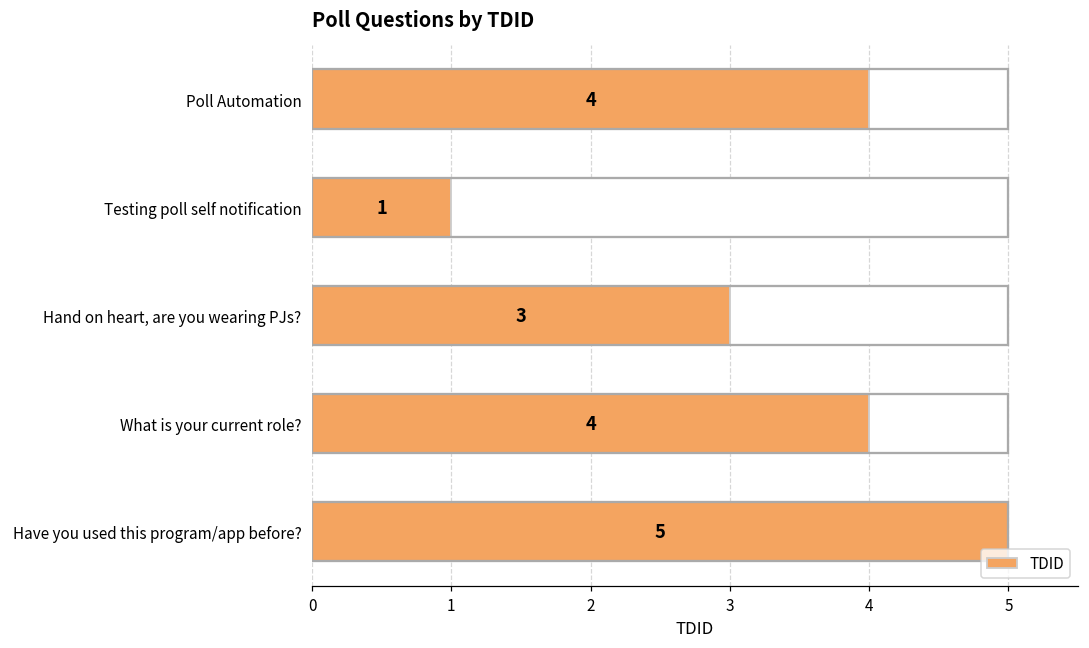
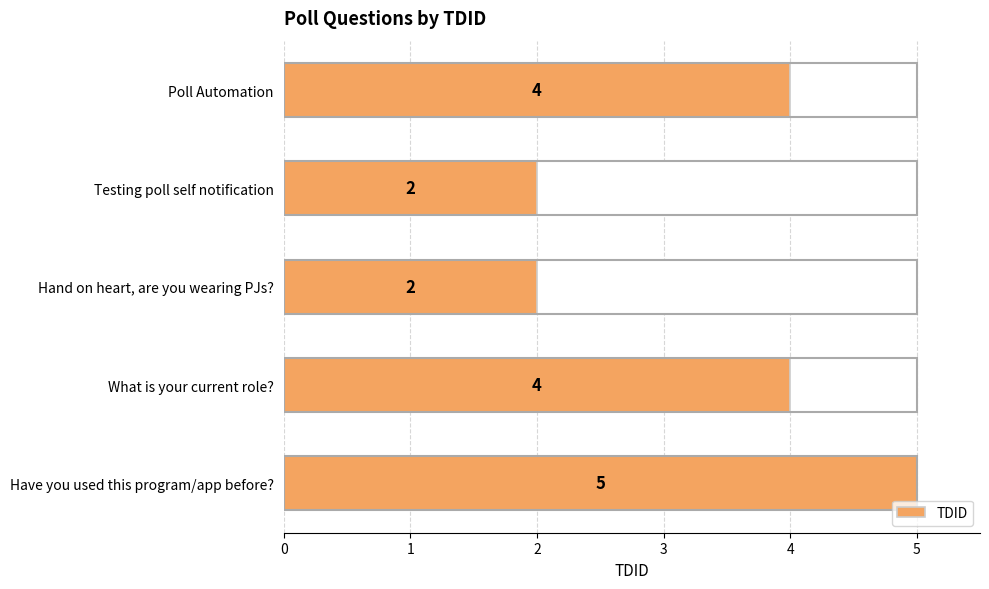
TDID, Testing poll self notification: 1 -> 2
TDID, Hand on heart, are you wearing PJs?: 3 -> 2
